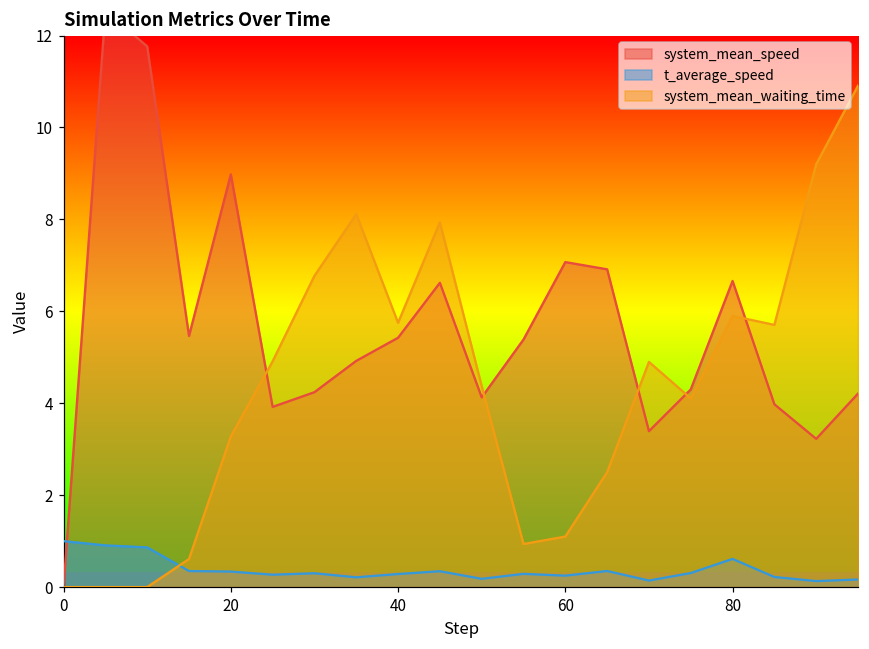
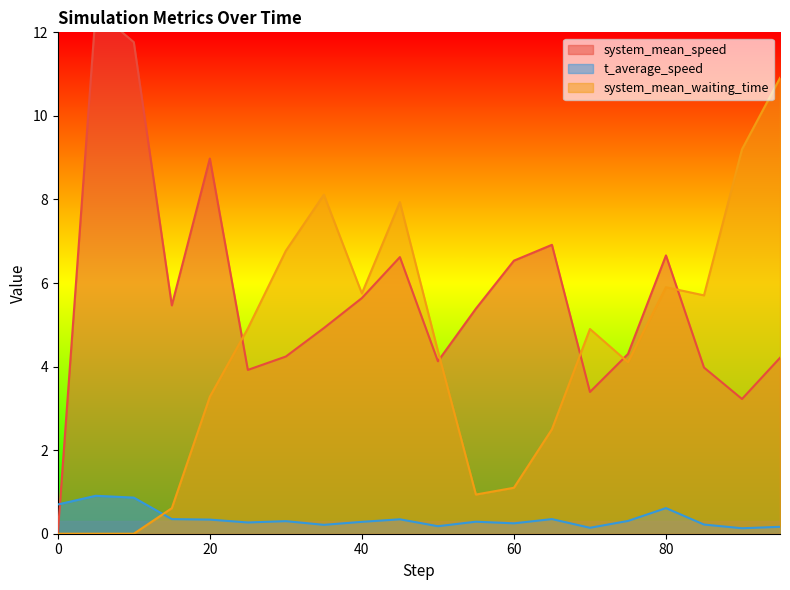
t_average_speed, 0: 1.0 -> 0.7
system_mean_speed, 40: 5.4 -> 5.6
system_mean_speed, 60: 7.1 -> 6.5
